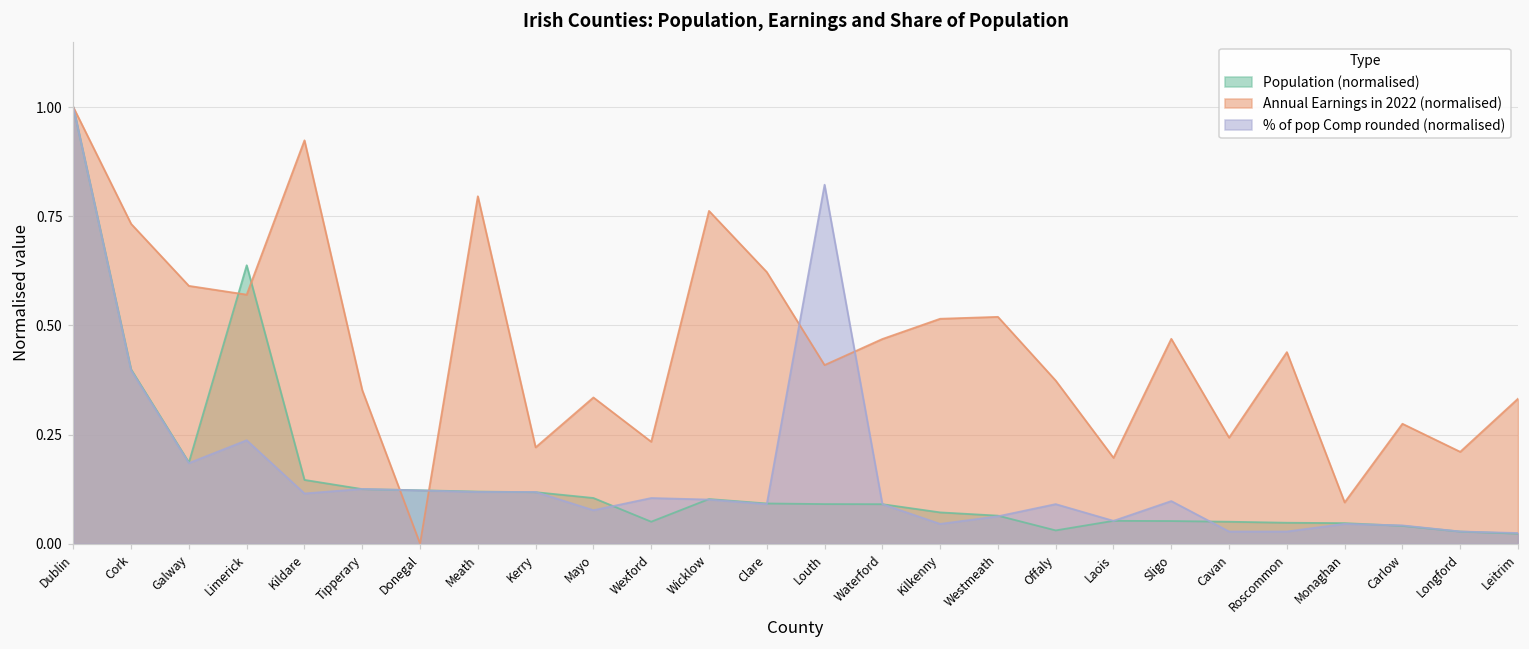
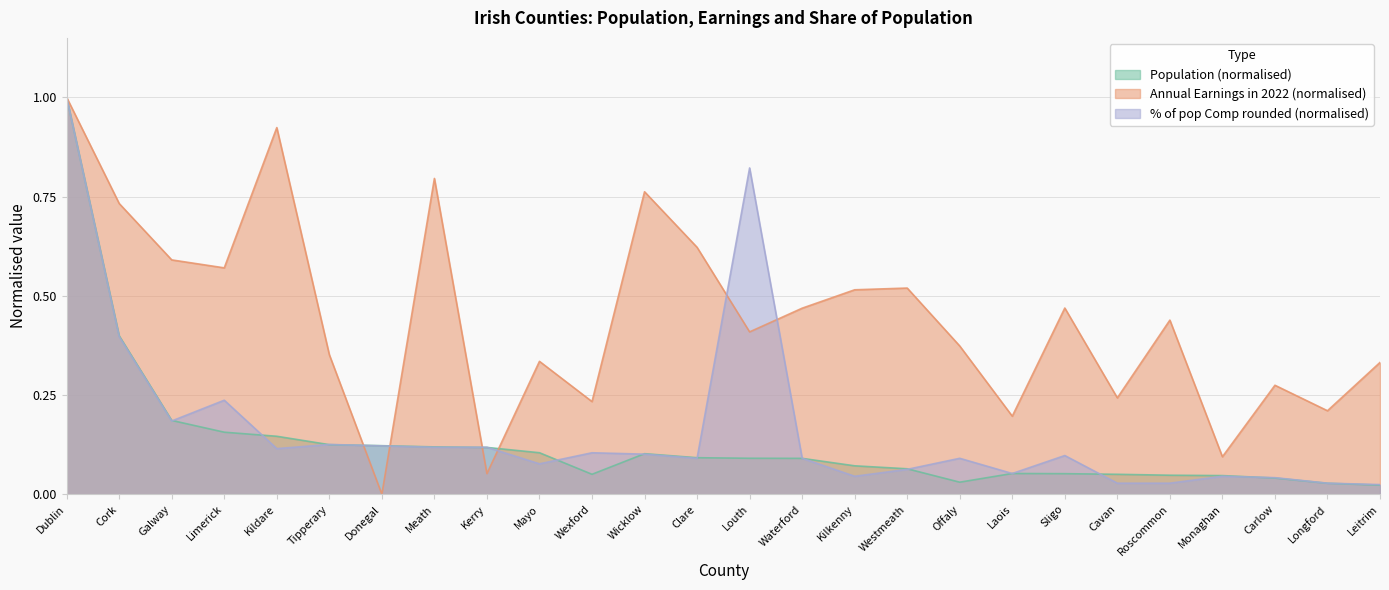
Population (normalised), Limerick: 0.64 -> 0.16
Annual Earnings in 2022 (normalised), Kerry: 0.22 -> 0.05
